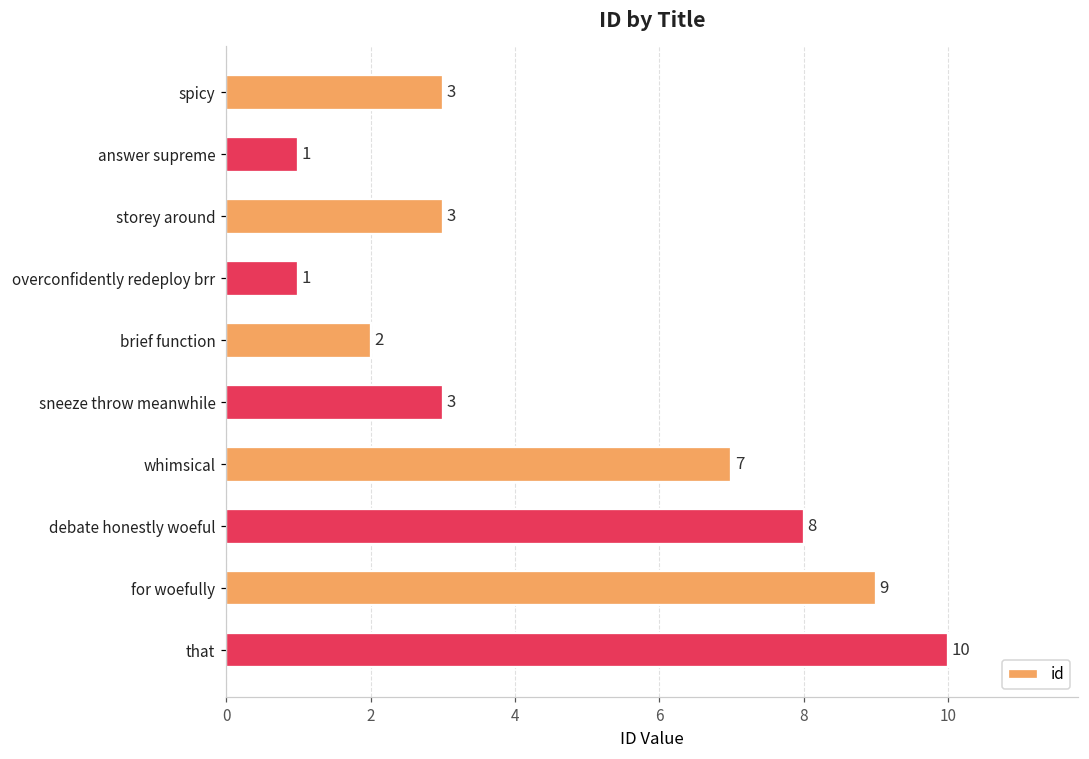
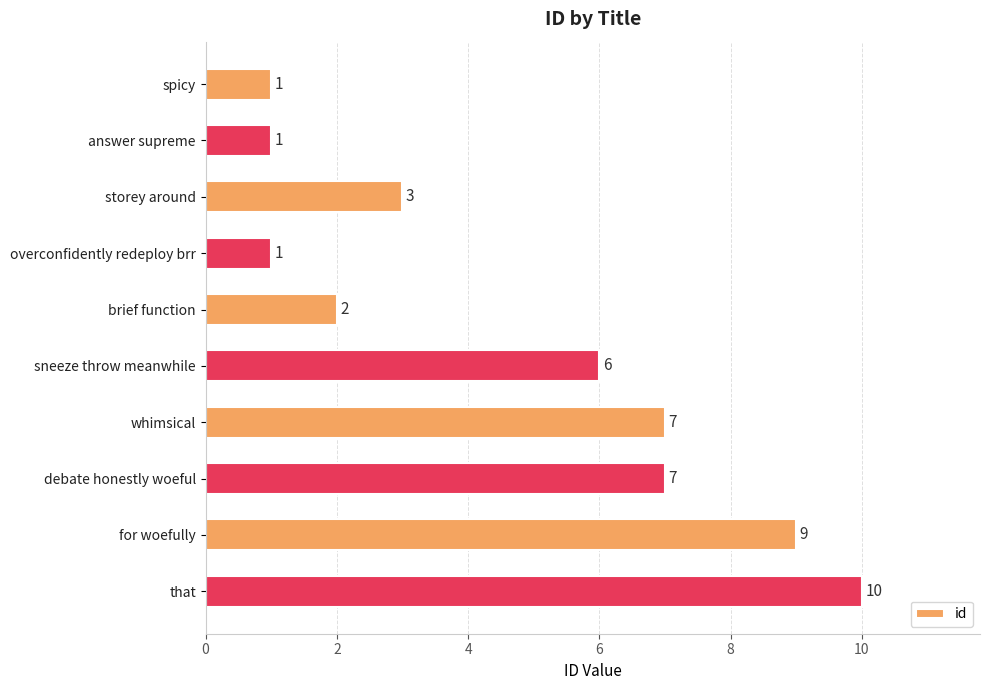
spicy: 3 -> 1
sneeze throw meanwhile: 3 -> 6
debate honestly woeful: 8 -> 7
